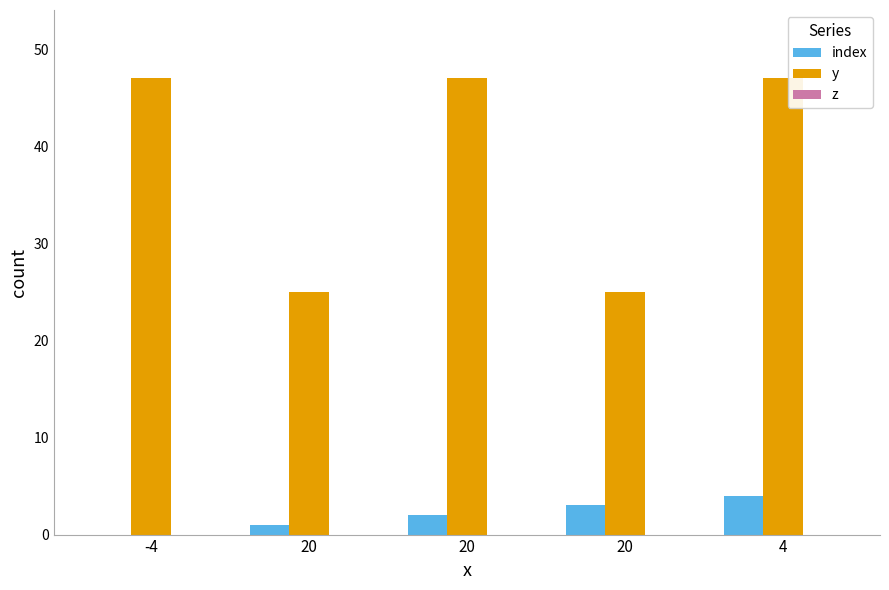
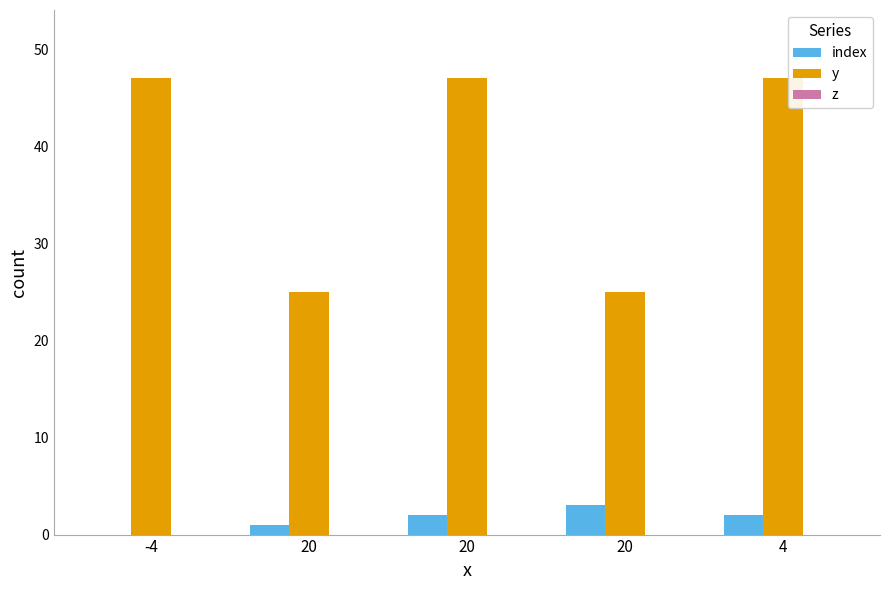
index, 4: 4 -> 2
